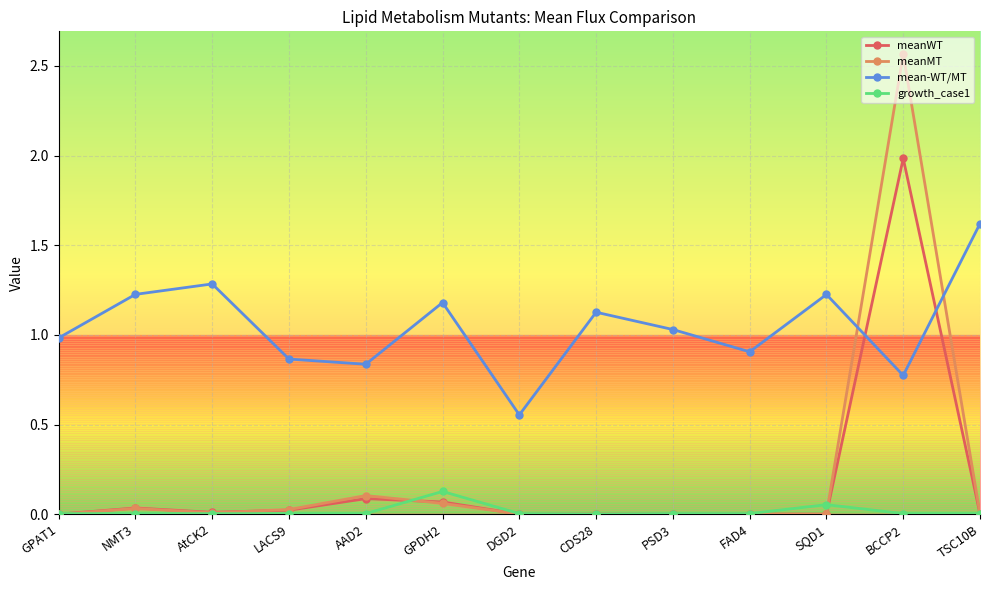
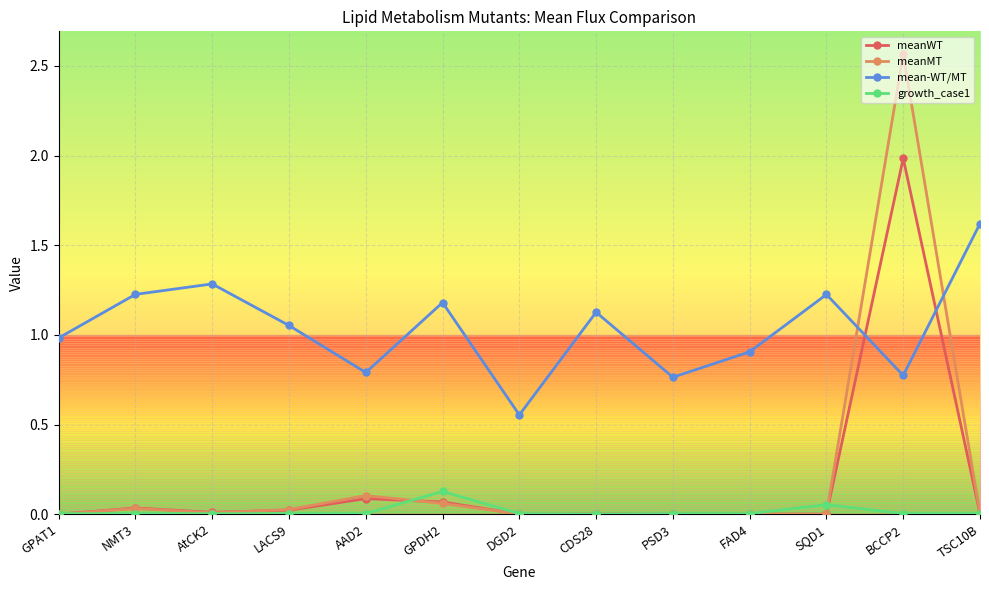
mean-WT/MT, LACS9: 0.87 -> 1.05
mean-WT/MT, AAD2: 0.84 -> 0.79
mean-WT/MT, PSD3: 1.03 -> 0.76
